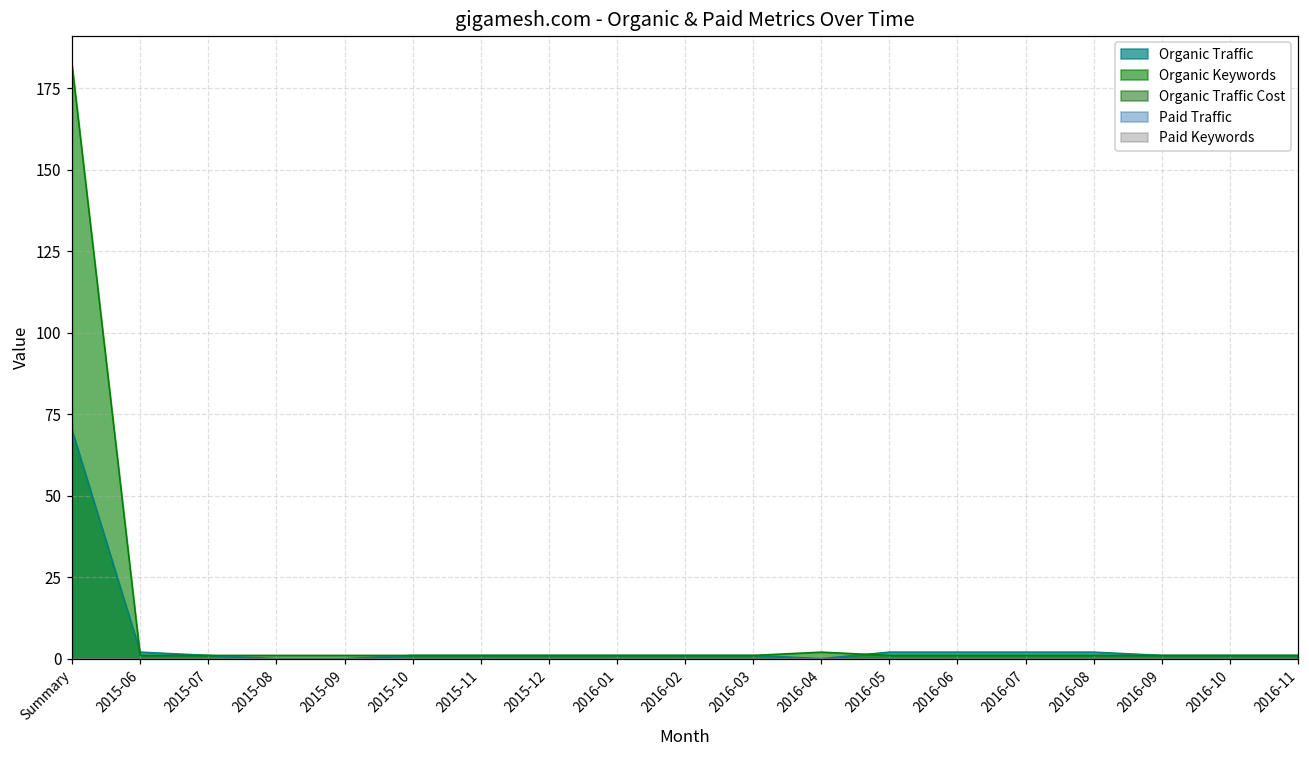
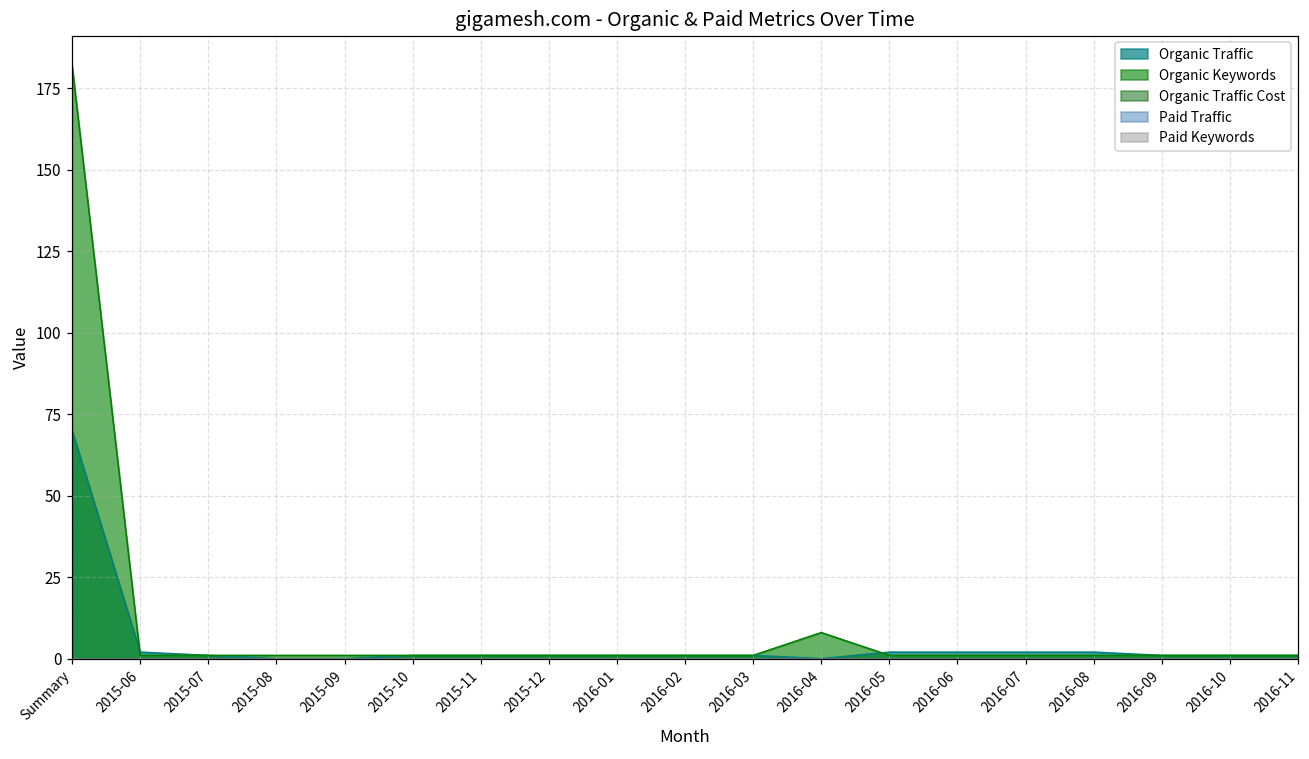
Organic Keywords, 2016-04: 2 -> 8
